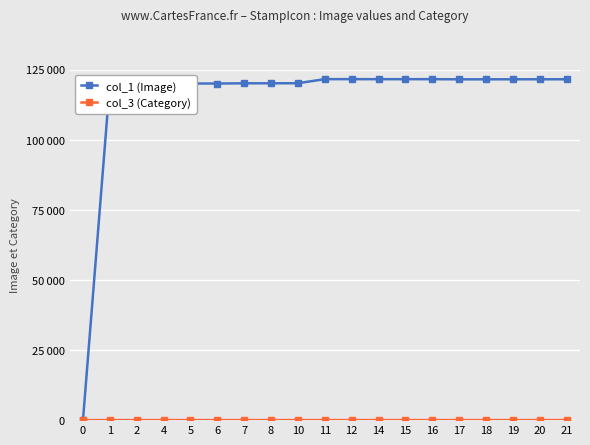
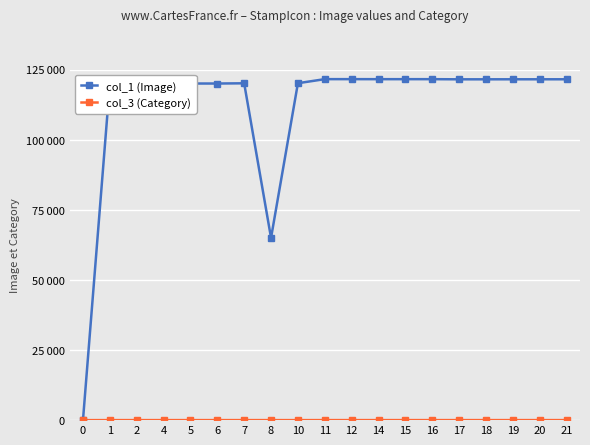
col_1 (Image), 8: 120000 -> 65000
